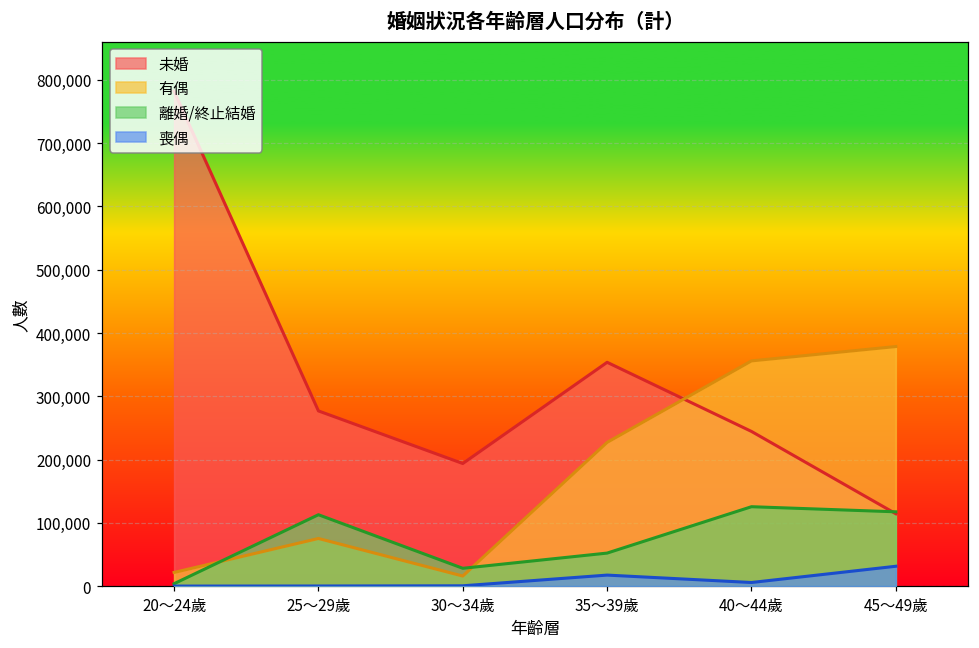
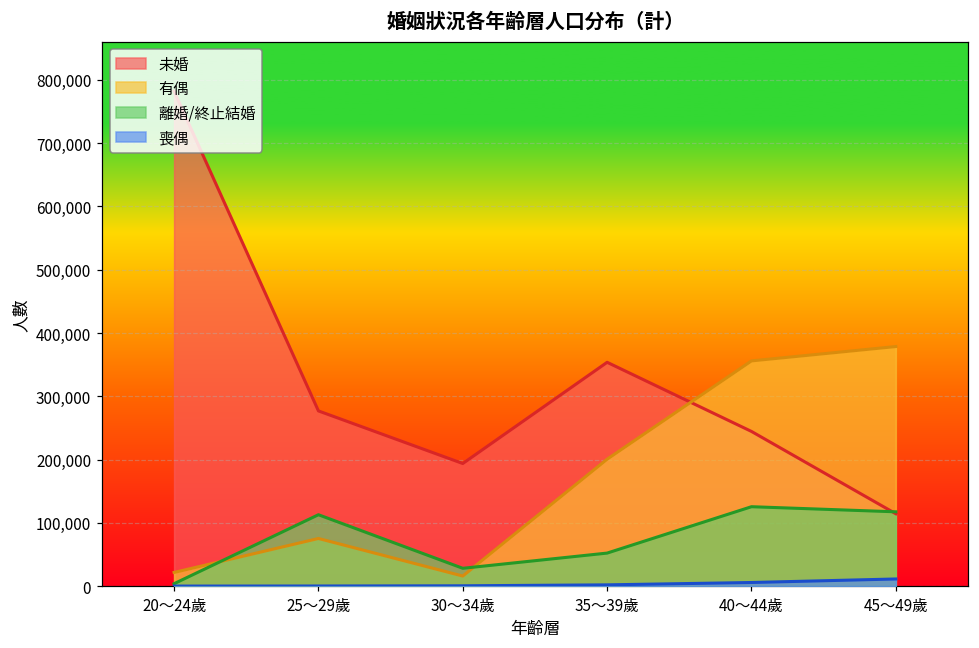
有偶, 35～39歲: 230,000 -> 200,000
喪偶, 35～39歲: 20,000 -> 0
喪偶, 45～49歲: 30,000 -> 10,000
